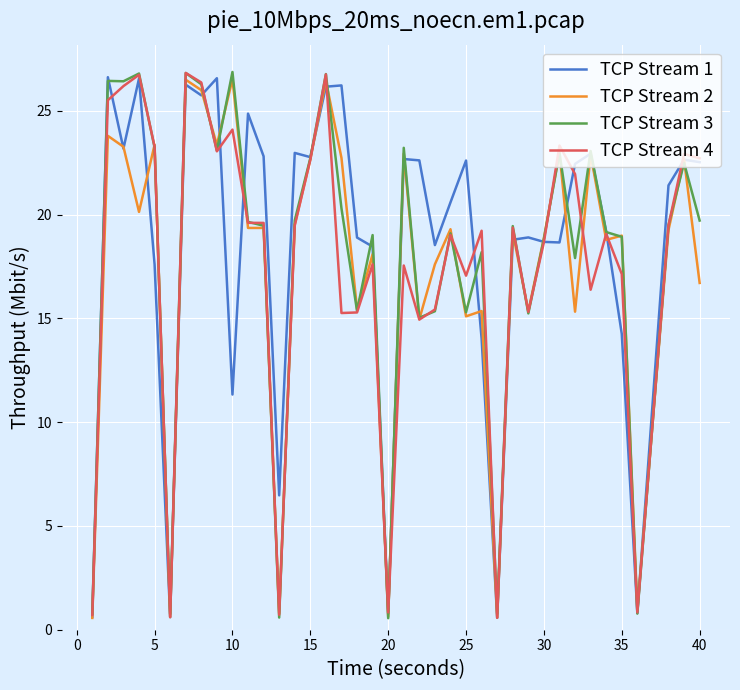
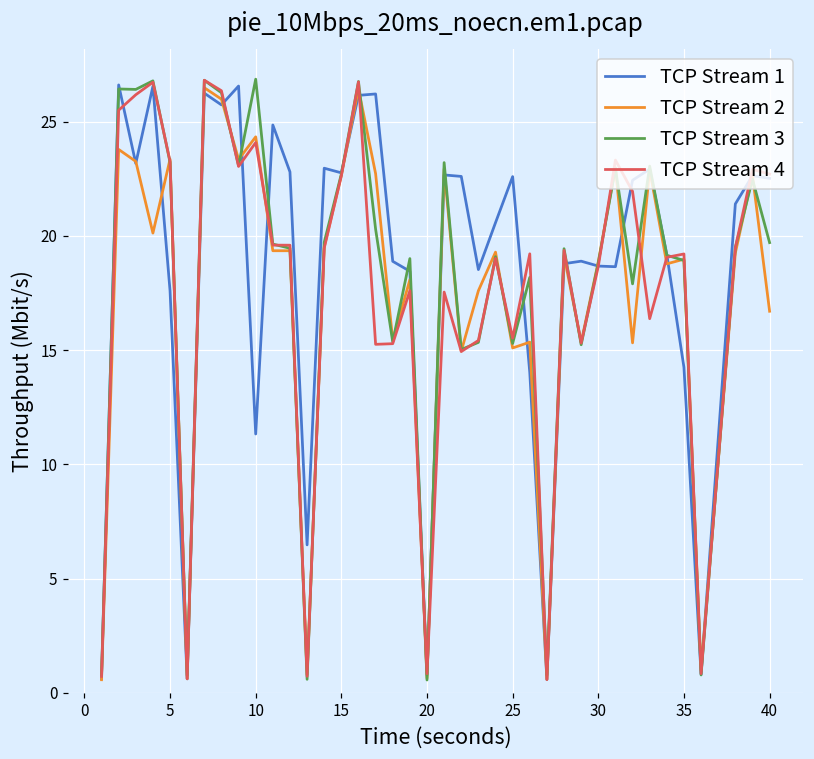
TCP Stream 2, 10: 26.5 -> 24.3
TCP Stream 4, 25: 17.1 -> 15.5
TCP Stream 4, 35: 17.1 -> 19.2
